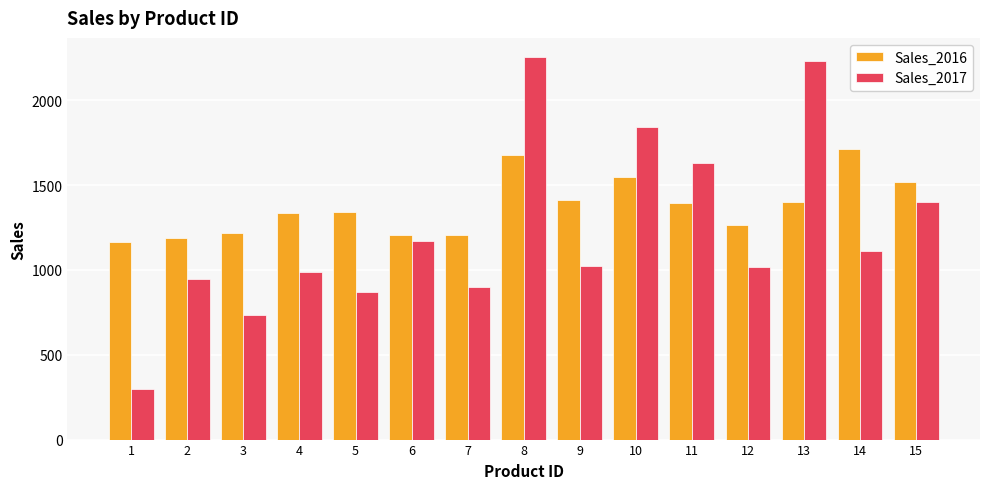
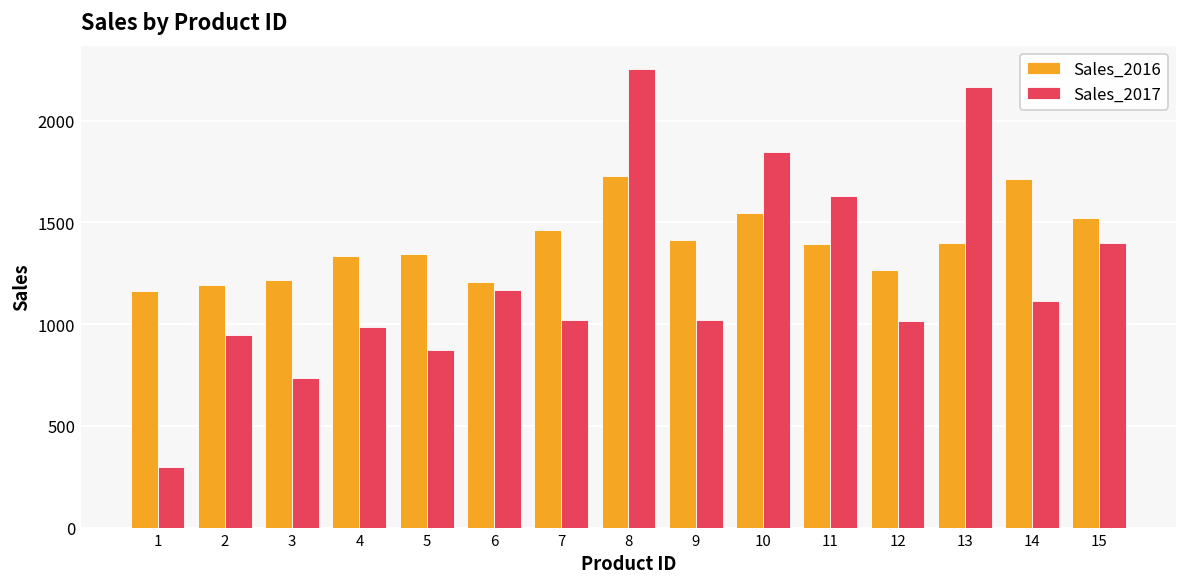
Sales_2016, 7: 1210 -> 1460
Sales_2017, 7: 900 -> 1020
Sales_2016, 8: 1680 -> 1730
Sales_2017, 13: 2230 -> 2160
